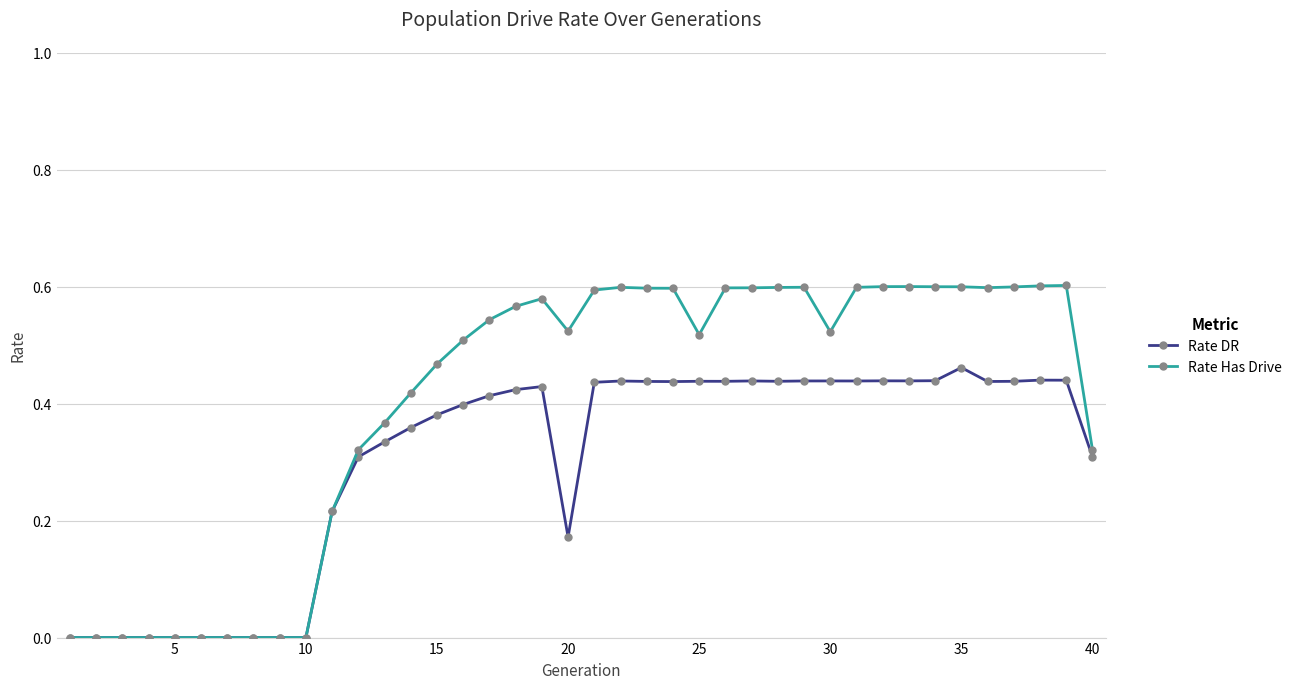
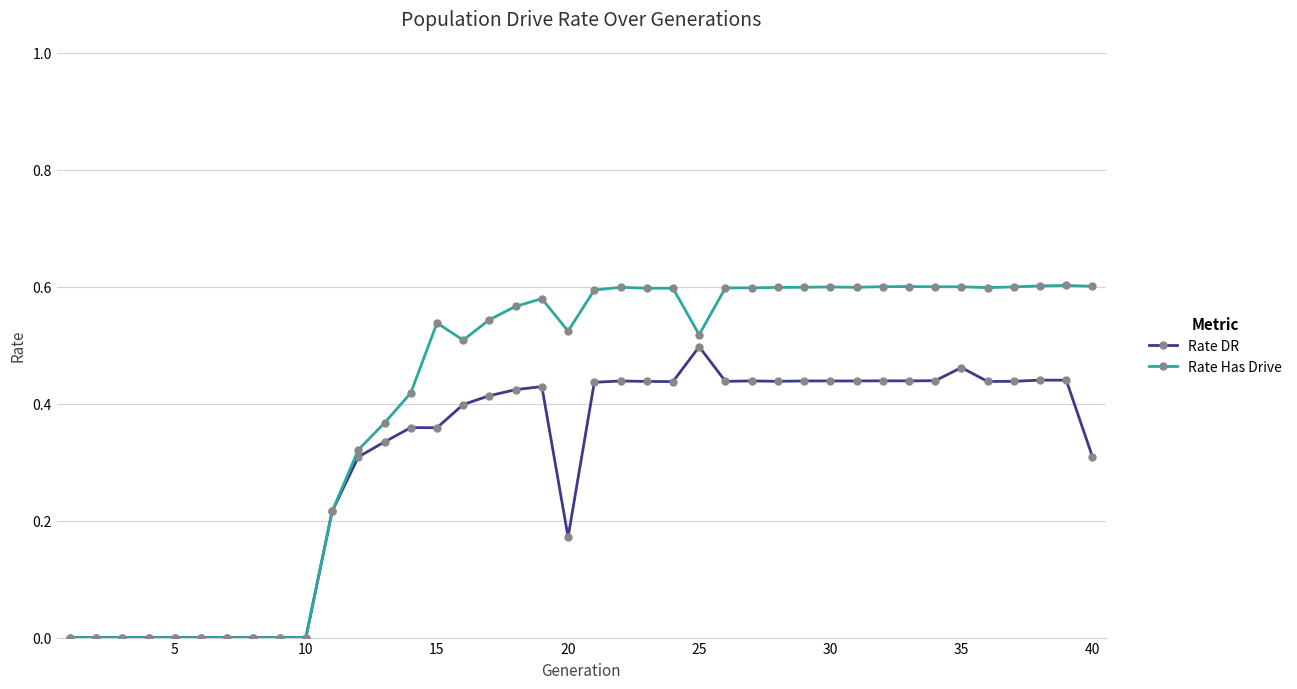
Rate DR, 15: 0.38 -> 0.36
Rate Has Drive, 15: 0.47 -> 0.54
Rate DR, 25: 0.44 -> 0.50
Rate Has Drive, 30: 0.52 -> 0.60
Rate Has Drive, 40: 0.32 -> 0.60
